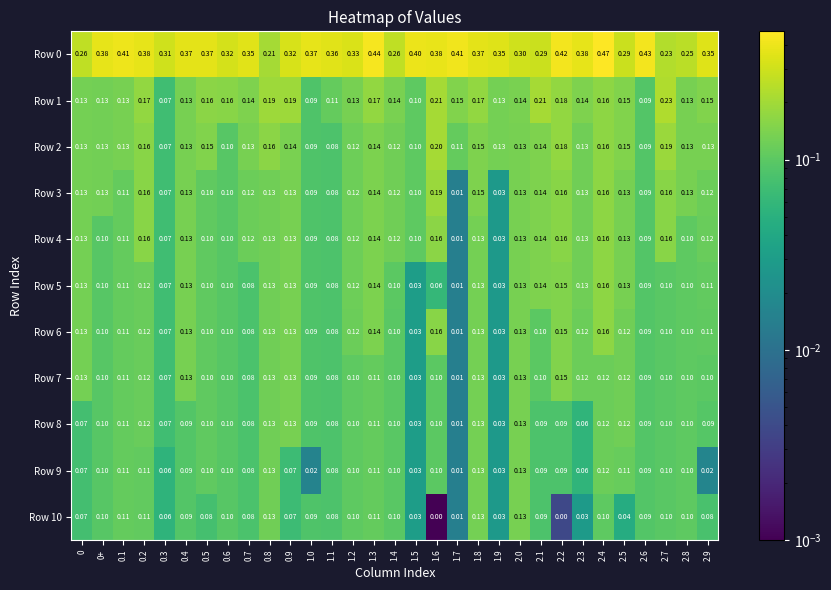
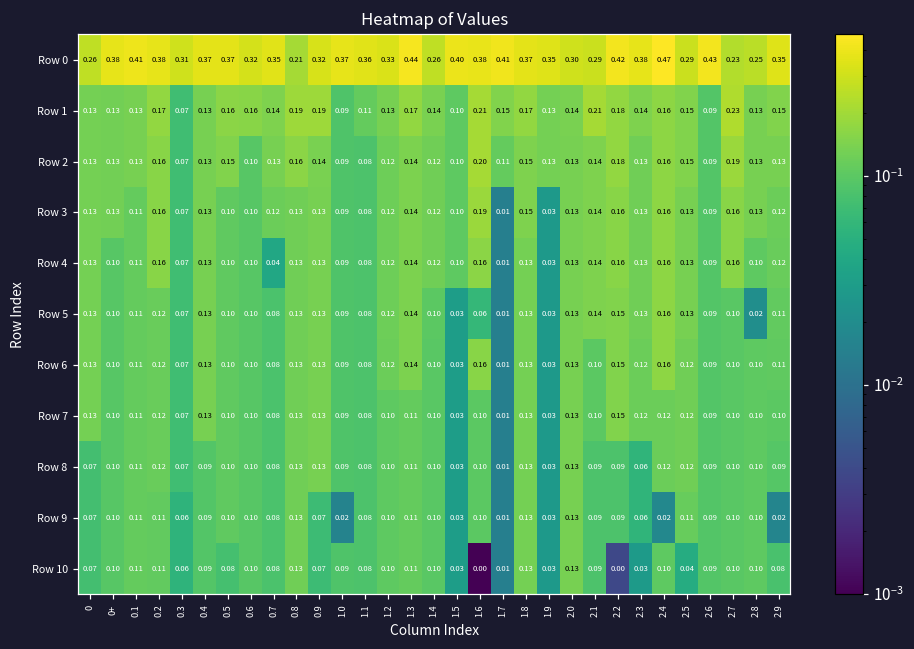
Row 4, 0.7: 0.12 -> 0.04
Row 5, 2.8: 0.10 -> 0.02
Row 9, 2.4: 0.12 -> 0.02
